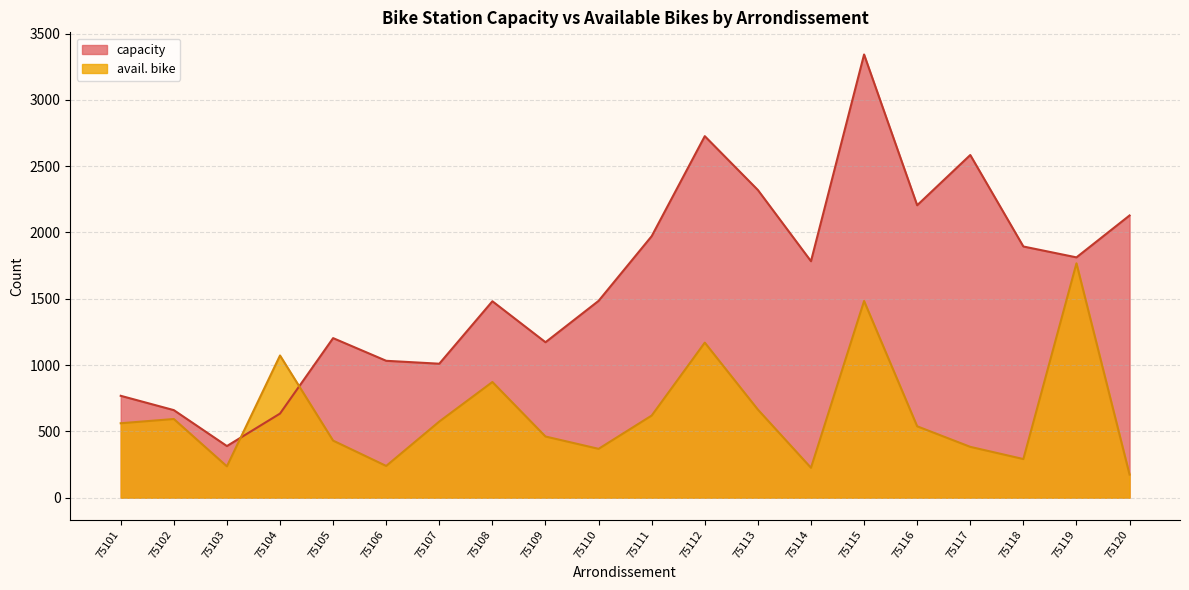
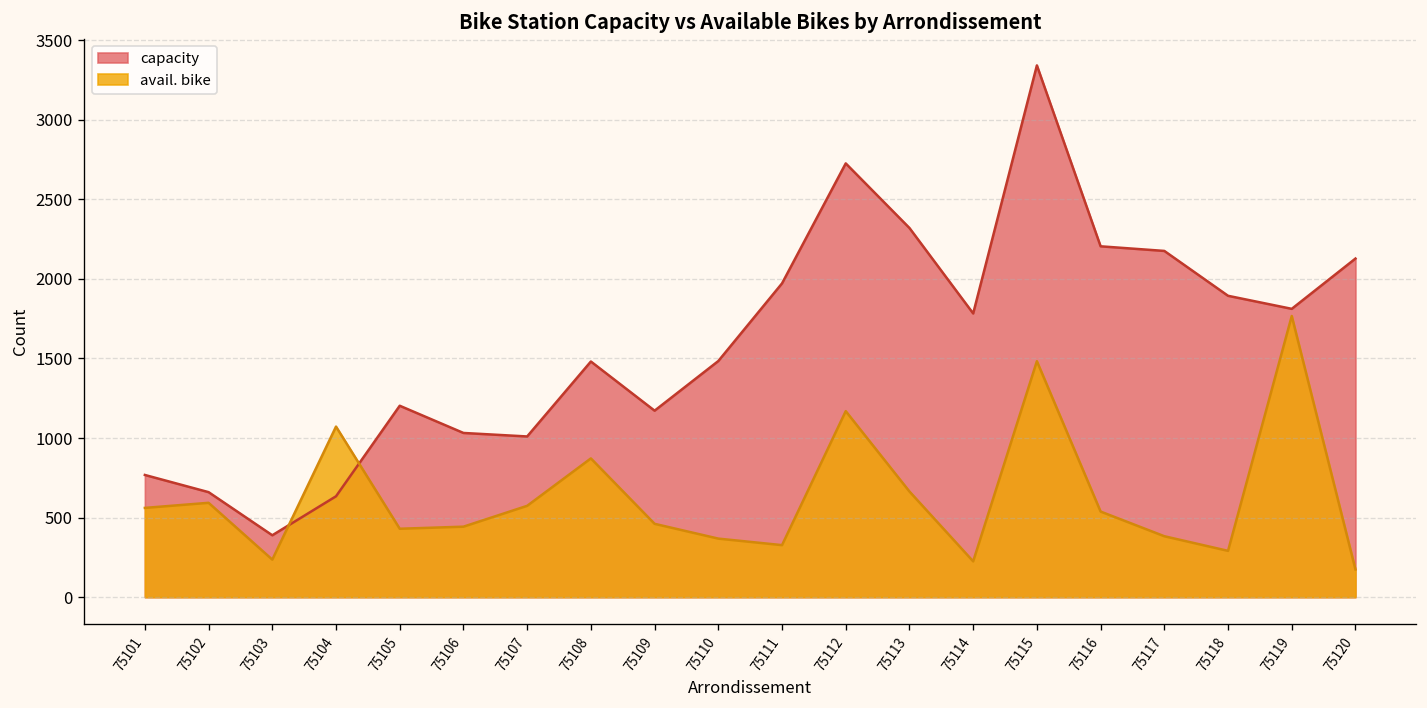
avail. bike, 75106: 240 -> 440
avail. bike, 75111: 620 -> 330
capacity, 75117: 2580 -> 2180
